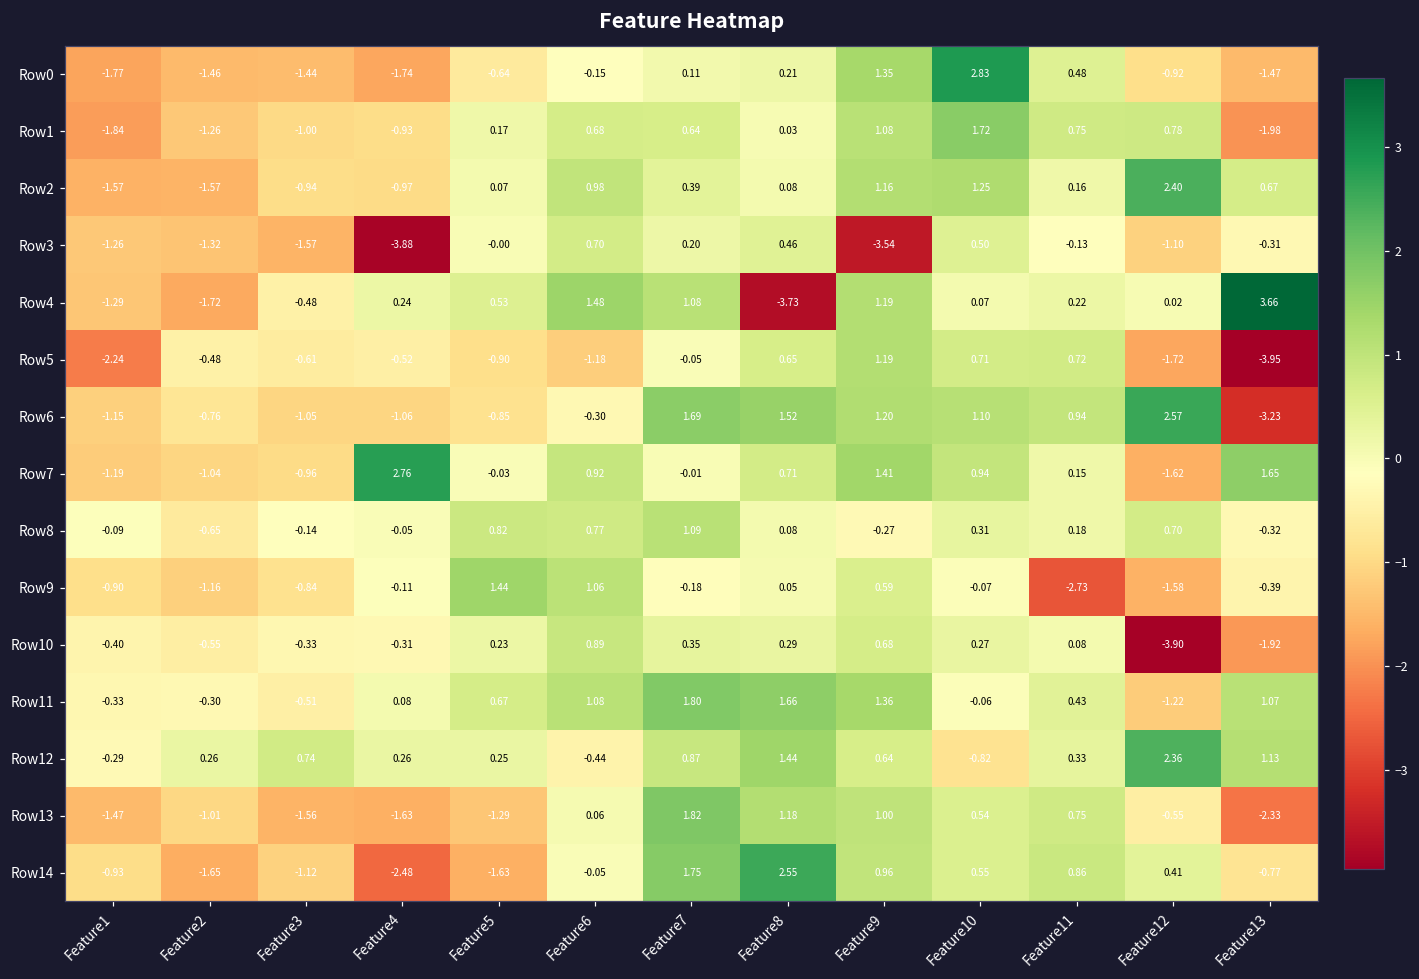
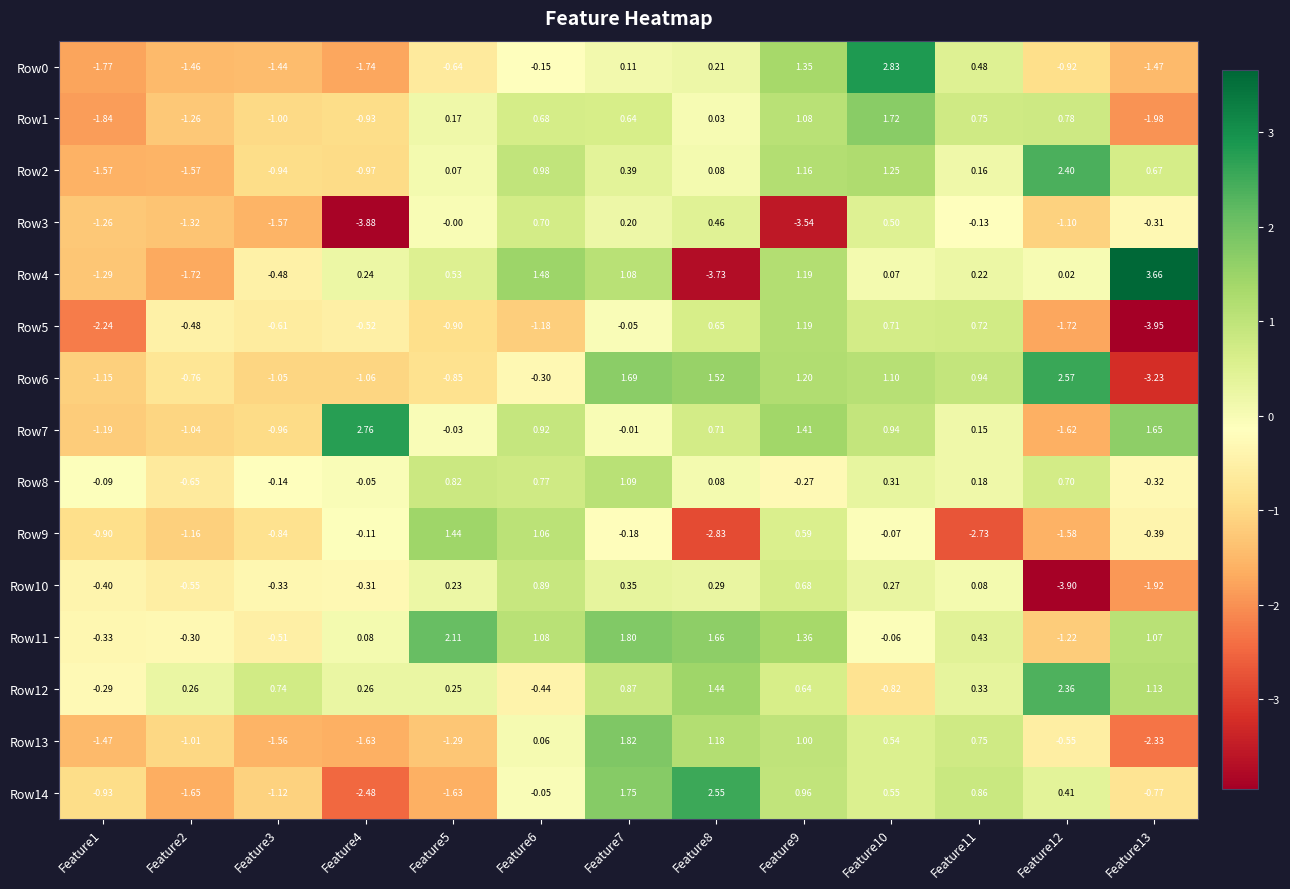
Row9, Feature8: 0.05 -> -2.83
Row11, Feature5: 0.67 -> 2.11
